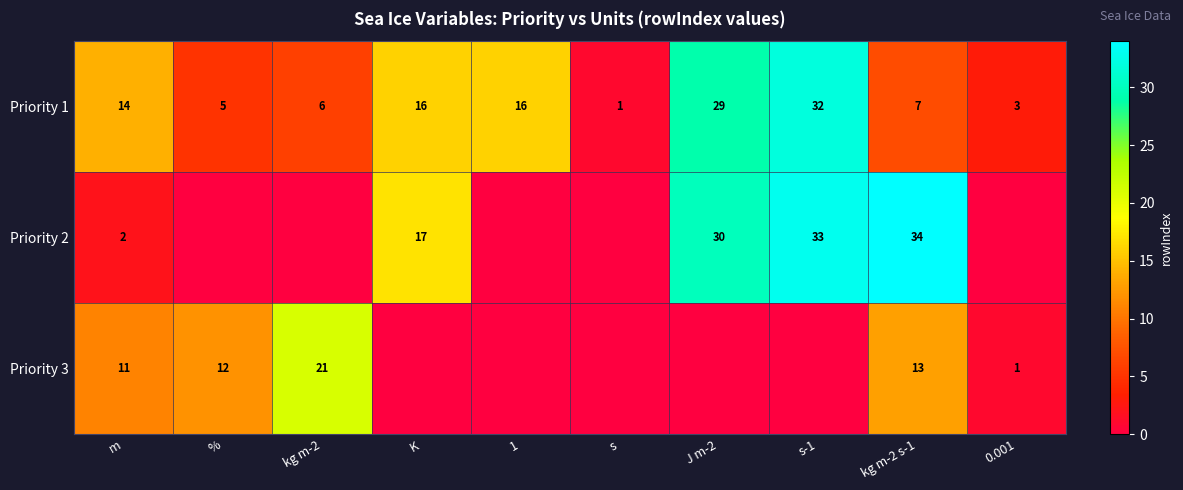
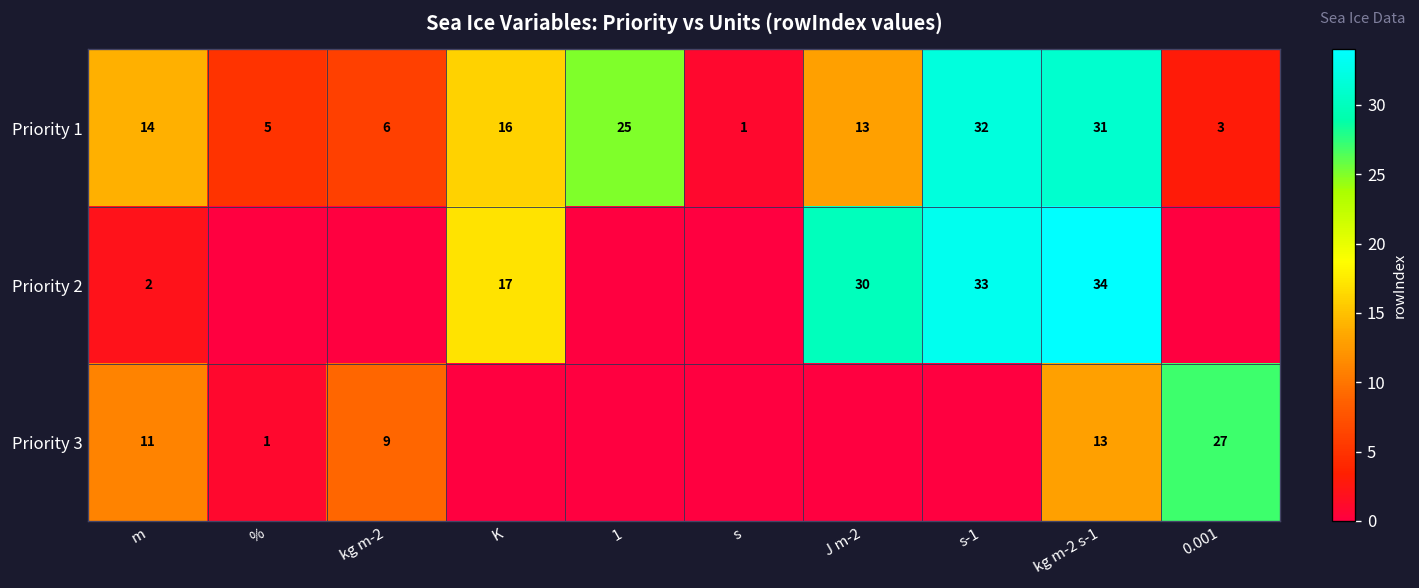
Priority 1, 1: 16 -> 25
Priority 1, J m-2: 29 -> 13
Priority 1, kg m-2 s-1: 7 -> 31
Priority 3, %: 12 -> 1
Priority 3, kg m-2: 21 -> 9
Priority 3, 0.001: 1 -> 27
